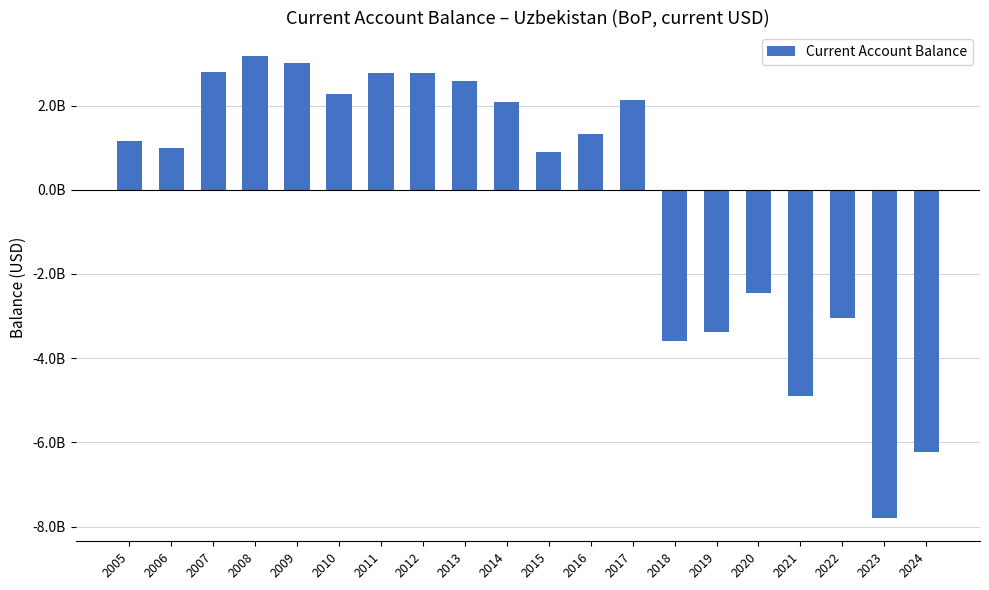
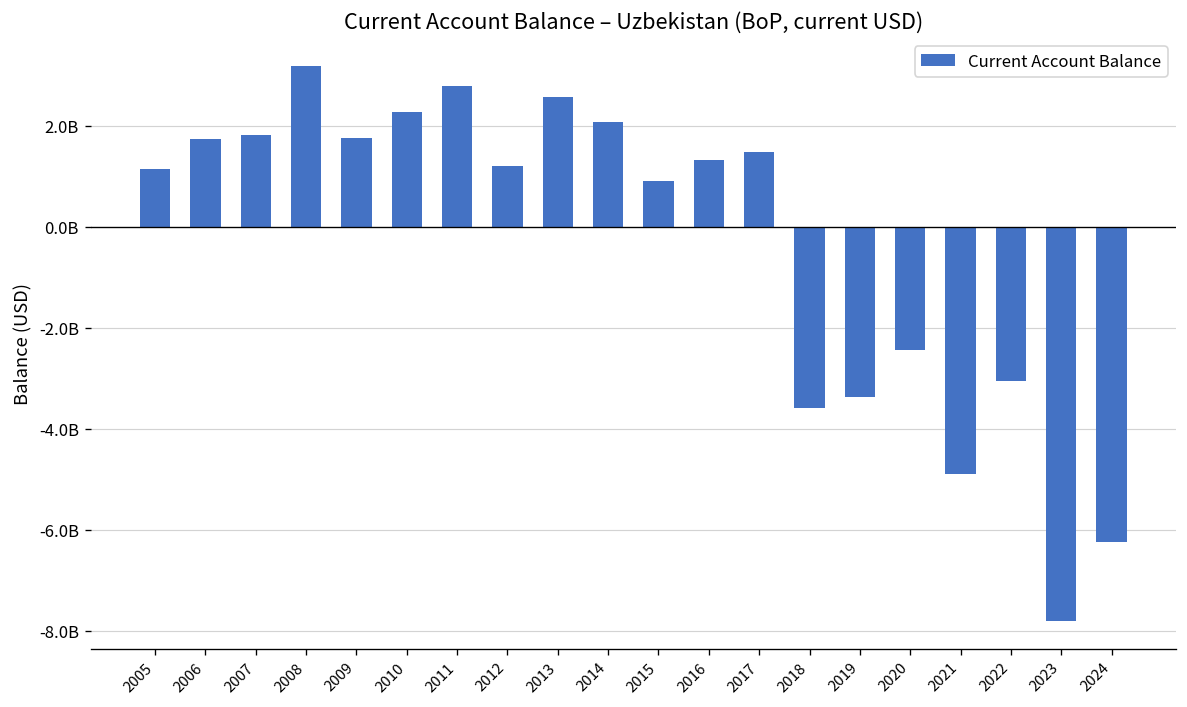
2006: 1000000000 -> 1700000000
2007: 2800000000 -> 1800000000
2009: 3000000000 -> 1800000000
2012: 2800000000 -> 1200000000
2017: 2100000000 -> 1500000000
